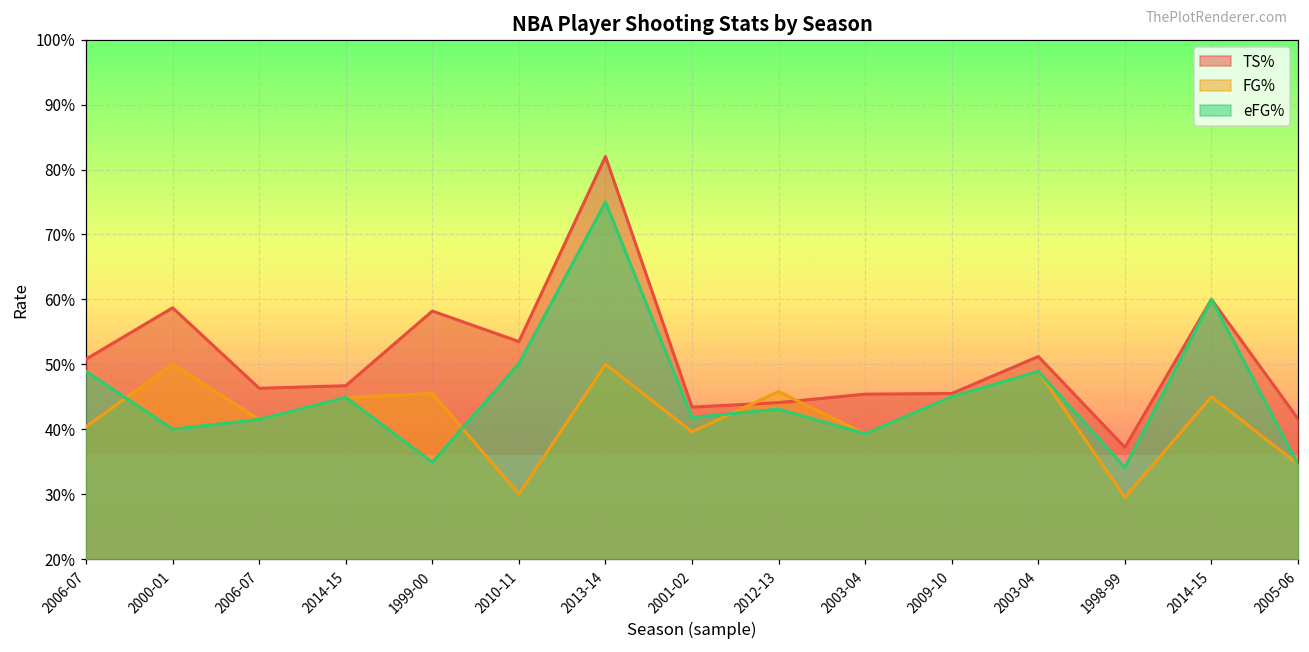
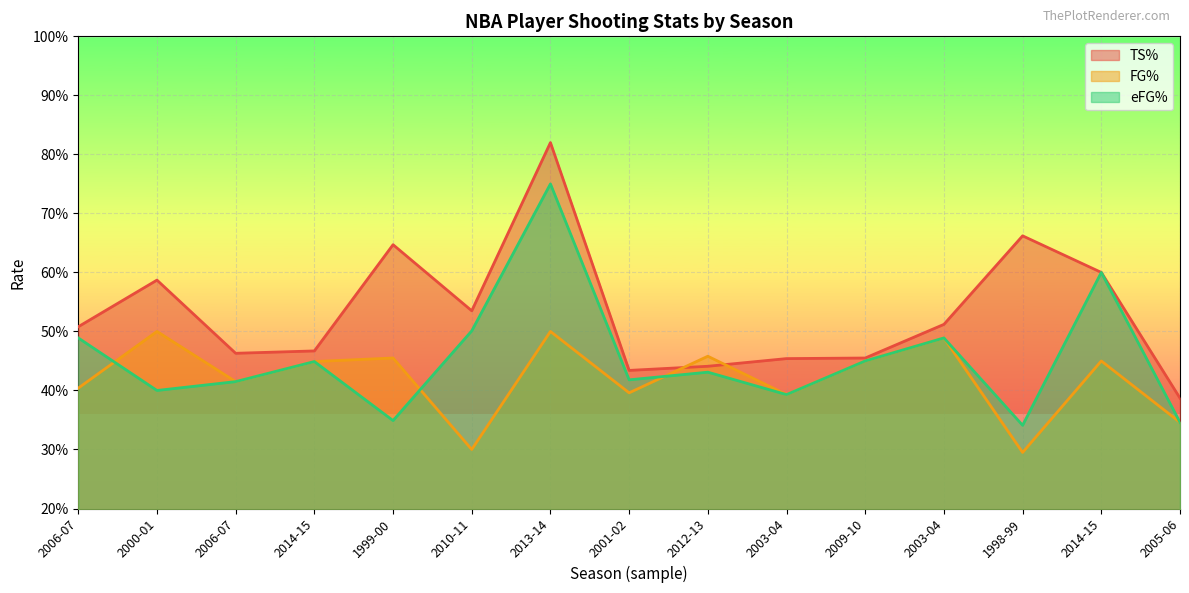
TS%, 1999-00: 58% -> 65%
TS%, 1998-99: 37% -> 66%
TS%, 2005-06: 42% -> 39%
